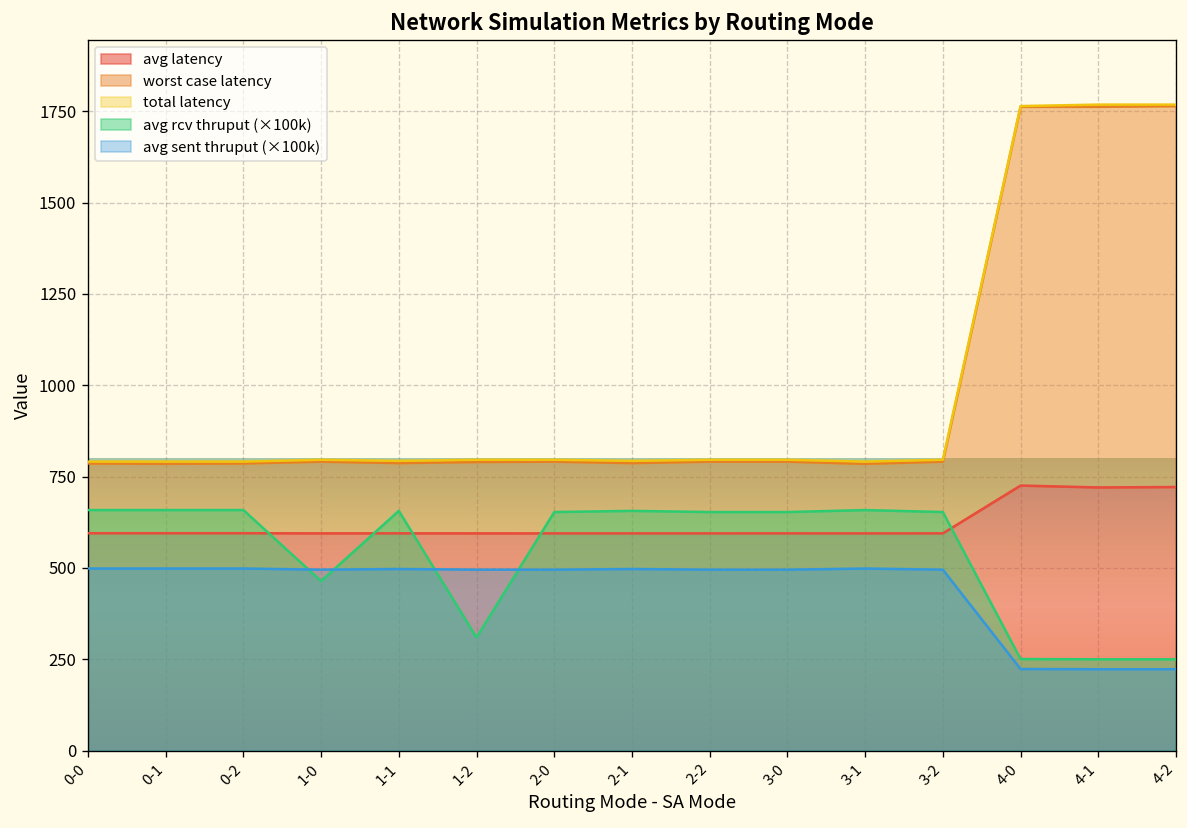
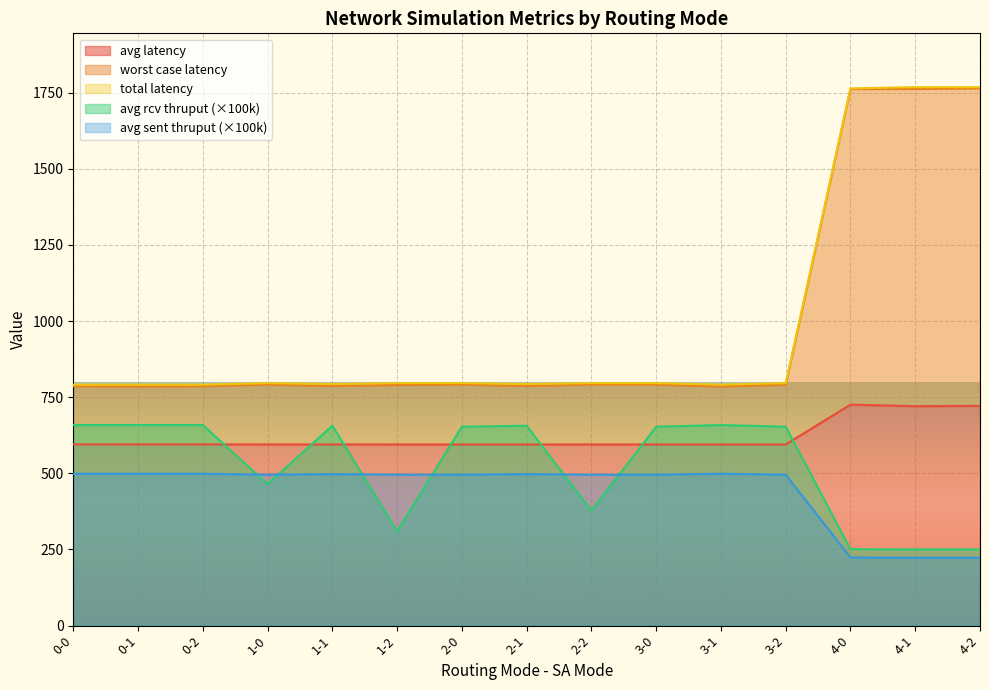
avg rcv thruput (×100k), 2-2: 650 -> 380
